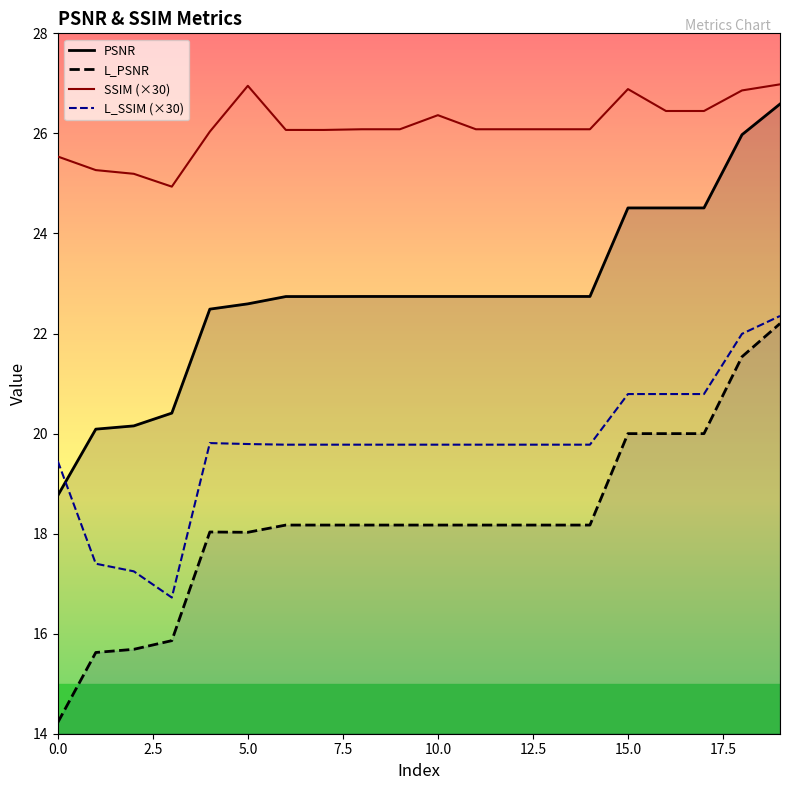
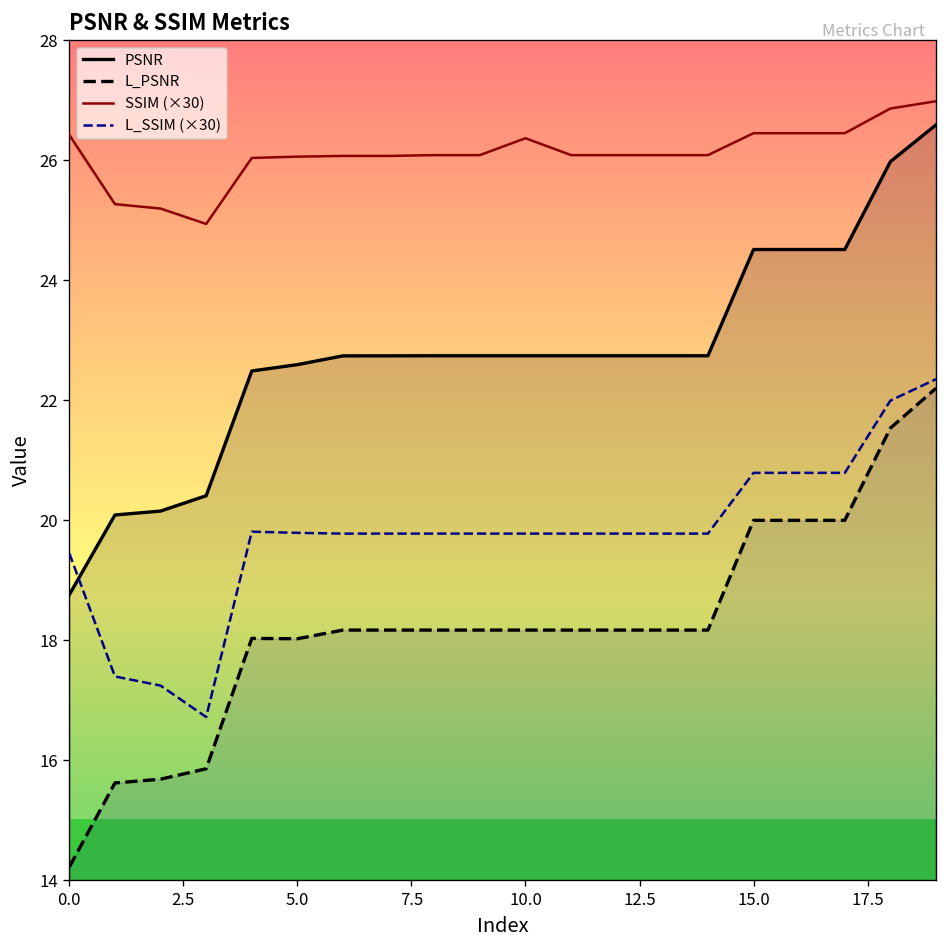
SSIM (×30), 0.0: 25.5 -> 26.4
SSIM (×30), 5.0: 27.0 -> 26.1
SSIM (×30), 15.0: 26.9 -> 26.4
